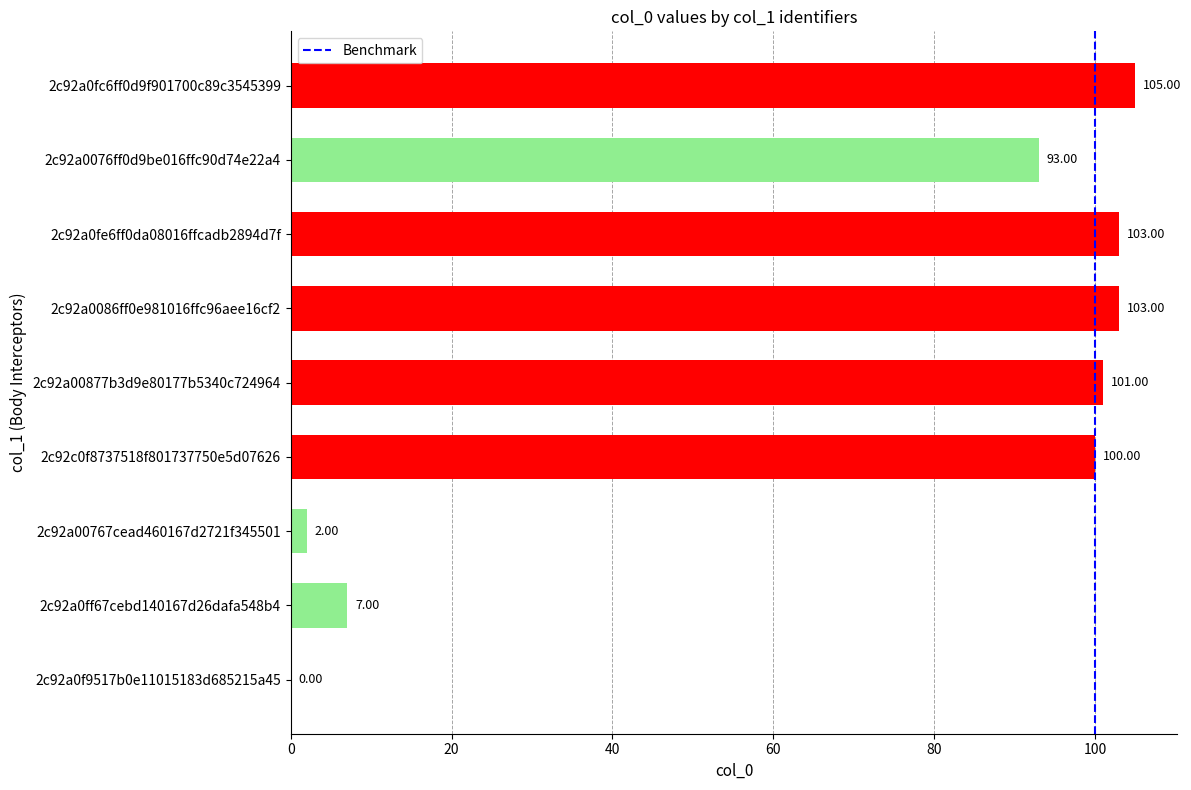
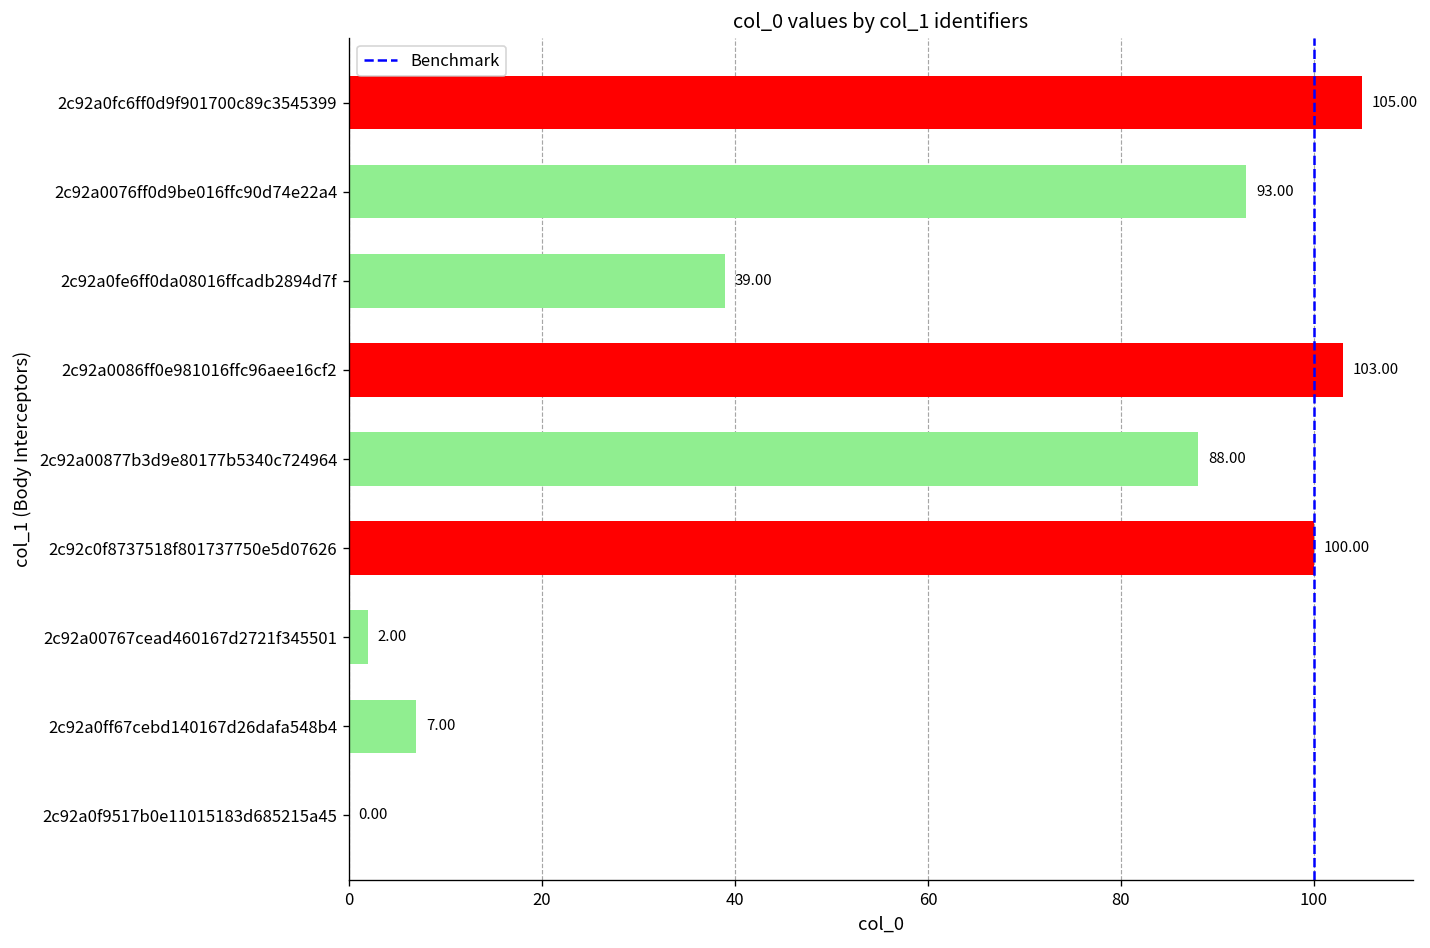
2c92a0fe6ff0da08016ffcadb2894d7f: 103.00 -> 39.00
2c92a00877b3d9e80177b5340c724964: 101.00 -> 88.00
